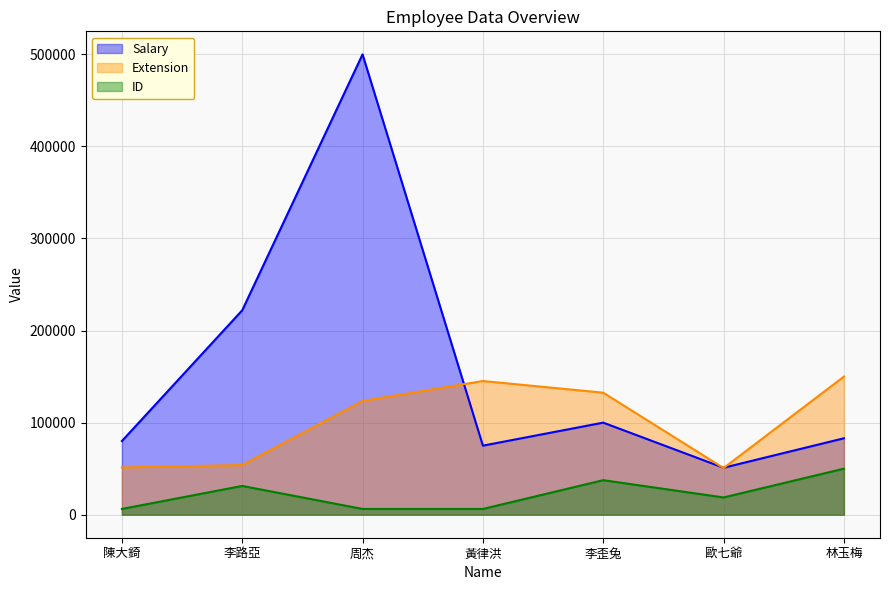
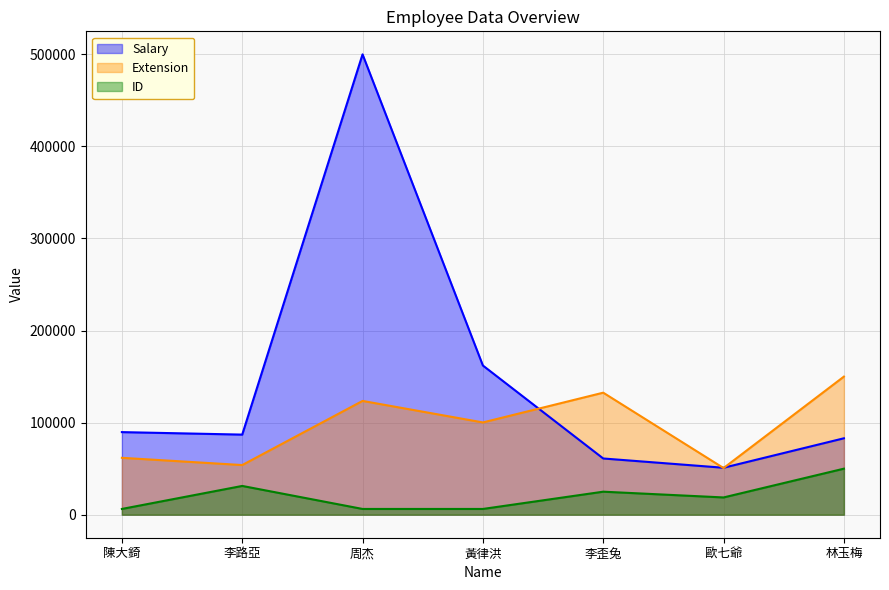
Salary, 陳大錡: 80000 -> 90000
Extension, 陳大錡: 50000 -> 60000
Salary, 李路亞: 220000 -> 90000
Salary, 黃律洪: 80000 -> 160000
Extension, 黃律洪: 150000 -> 100000
Salary, 李歪兔: 100000 -> 60000
ID, 李歪兔: 40000 -> 30000
